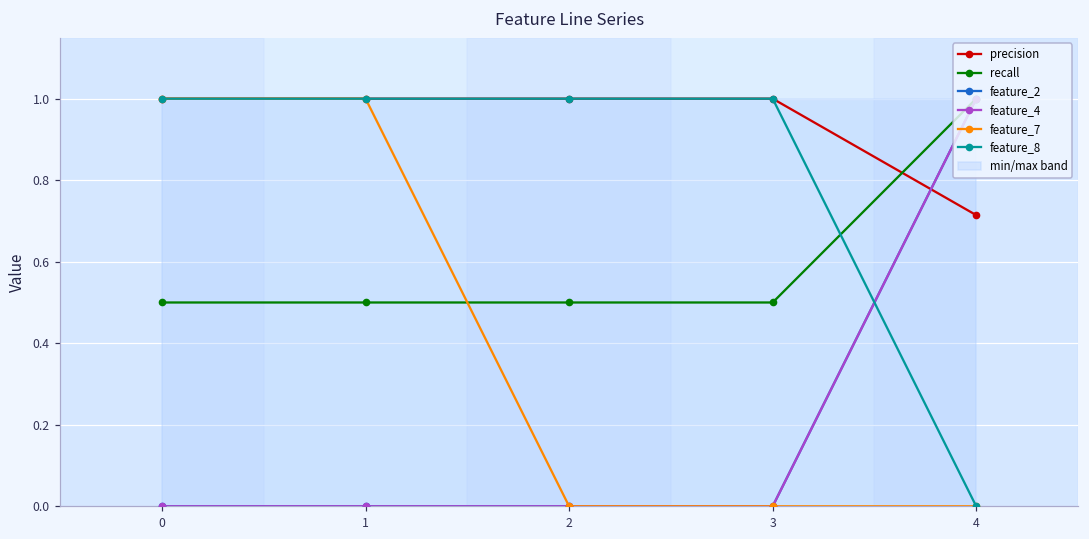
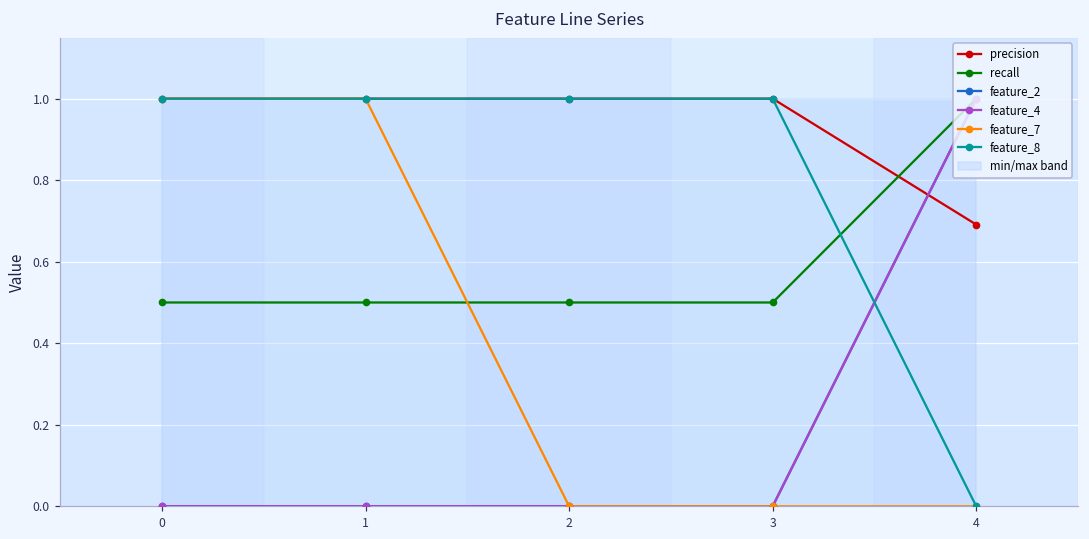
precision, 4: 0.71 -> 0.69
